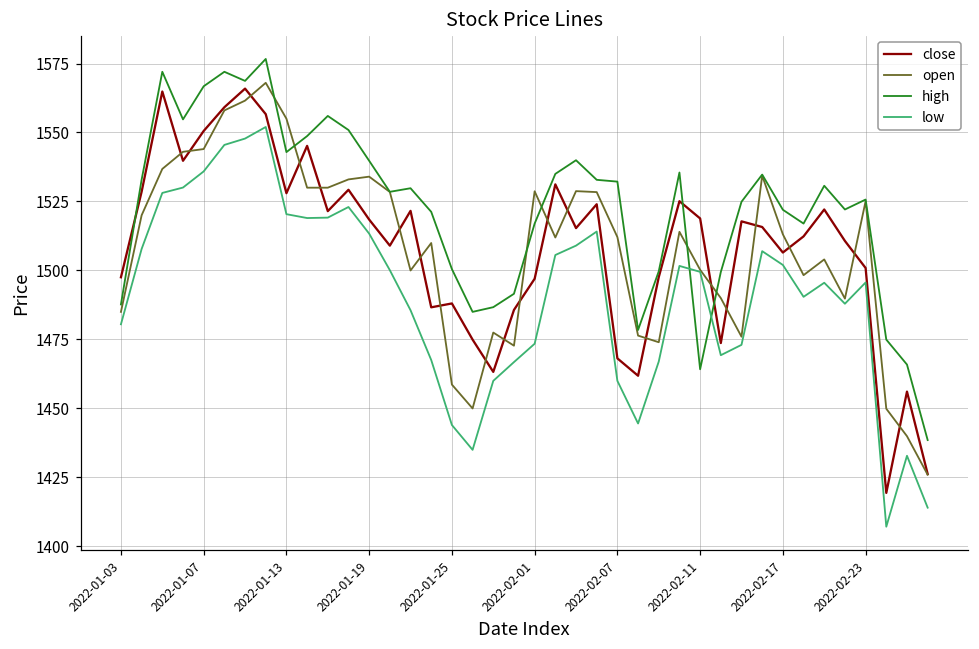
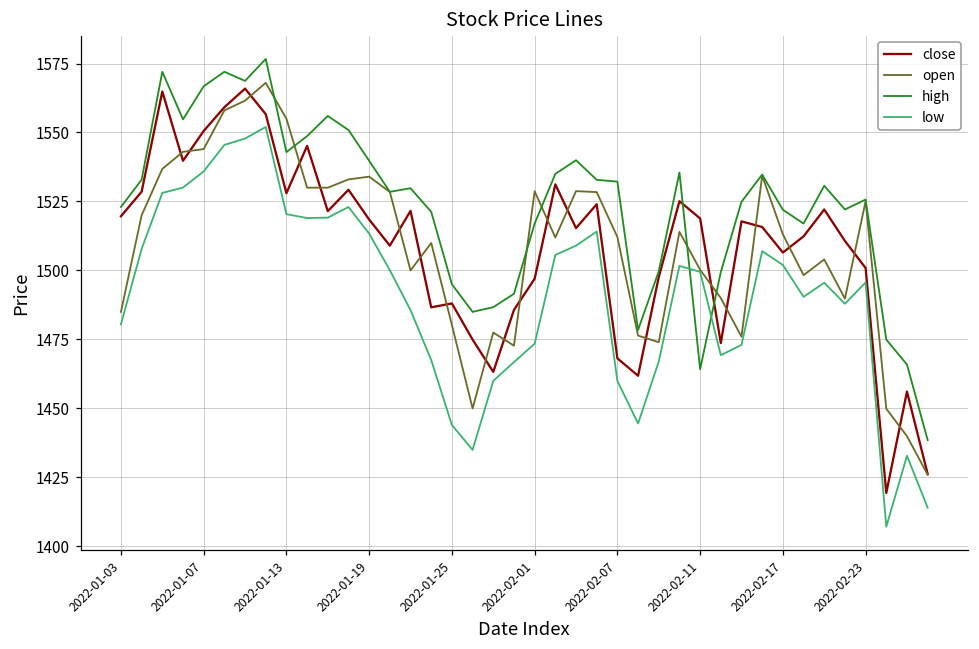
close, 2022-01-03: 1498 -> 1520
high, 2022-01-03: 1488 -> 1523
open, 2022-01-25: 1459 -> 1480
high, 2022-01-25: 1501 -> 1495
